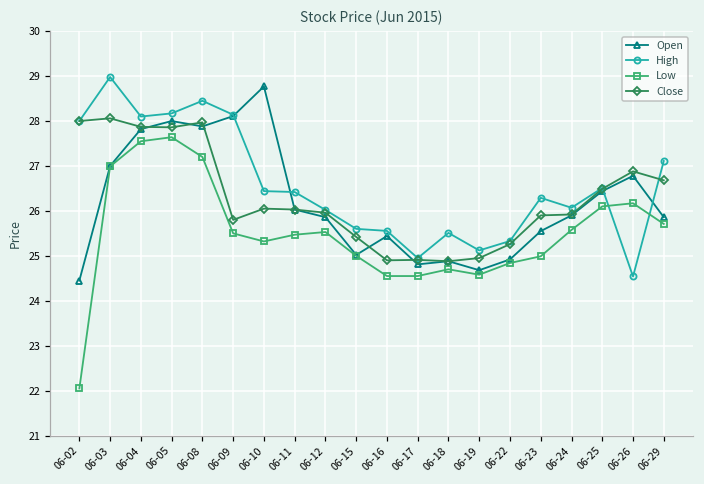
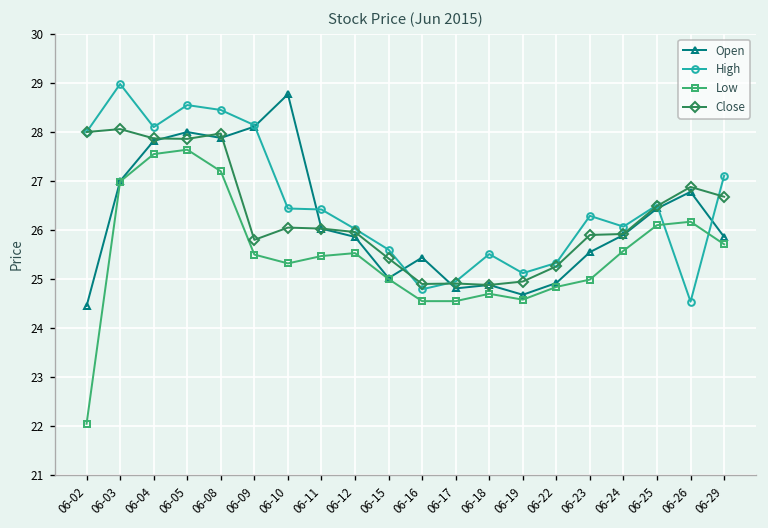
High, 06-05: 28.2 -> 28.6
High, 06-16: 25.6 -> 24.8
